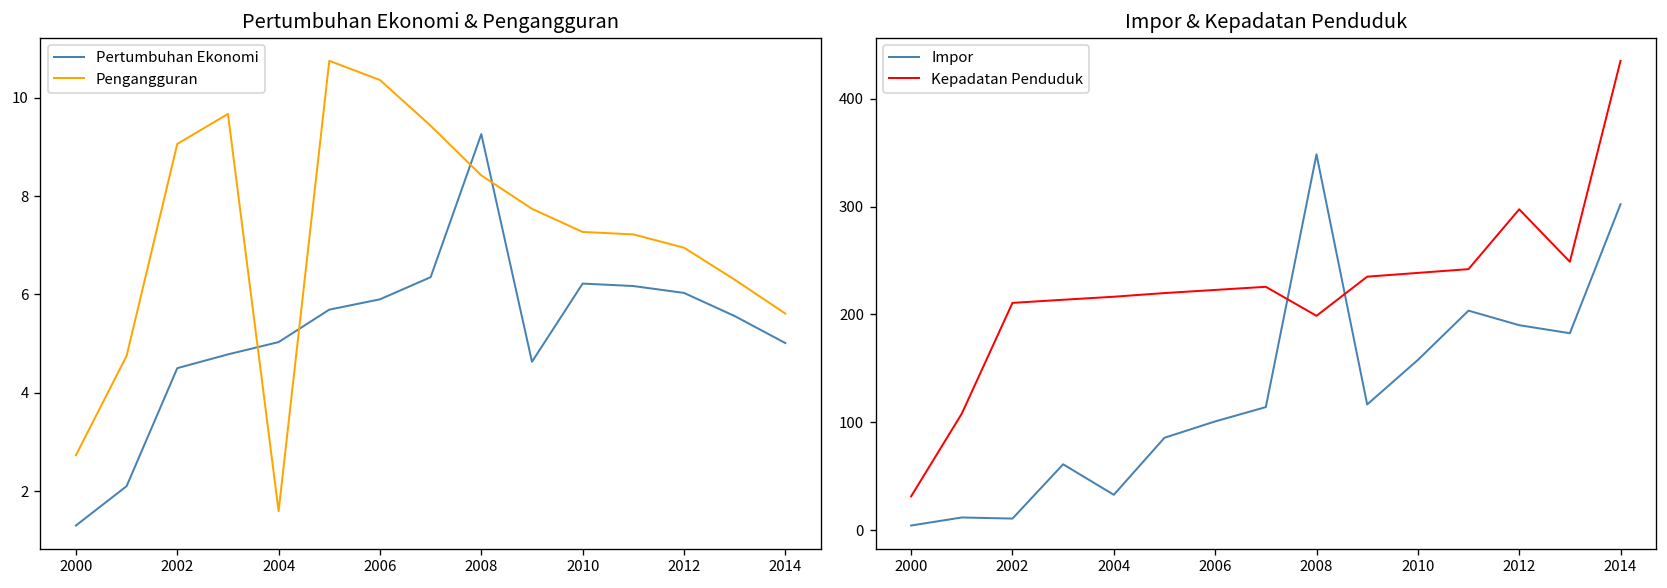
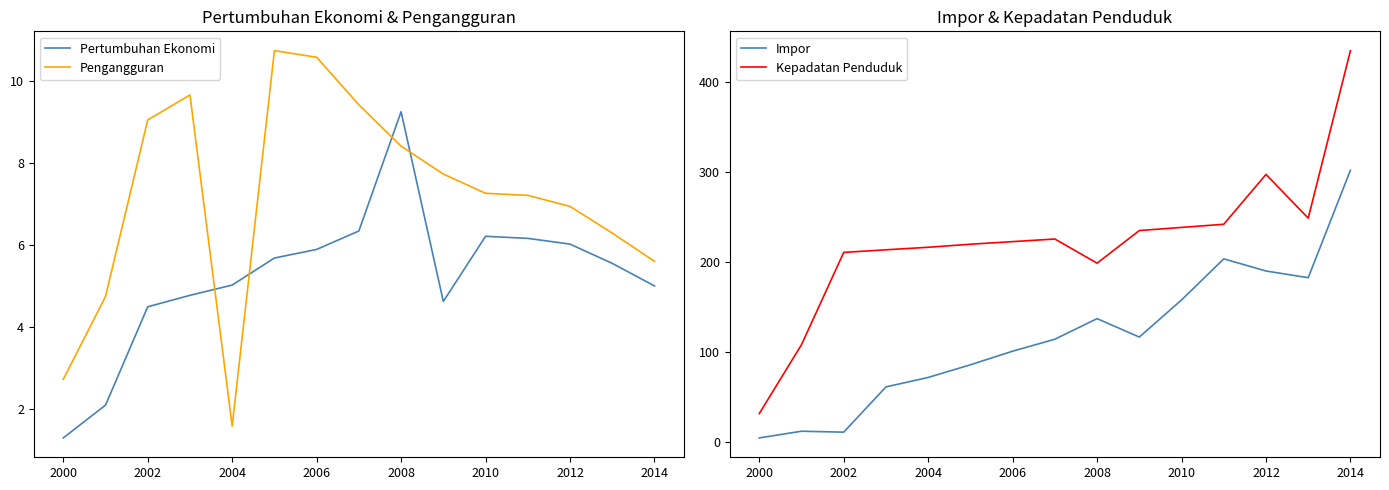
Pertumbuhan Ekonomi & Pengangguran, Pengangguran, 2006: 10.4 -> 10.6
Impor & Kepadatan Penduduk, Impor, 2004: 30 -> 70
Impor & Kepadatan Penduduk, Impor, 2008: 350 -> 140
